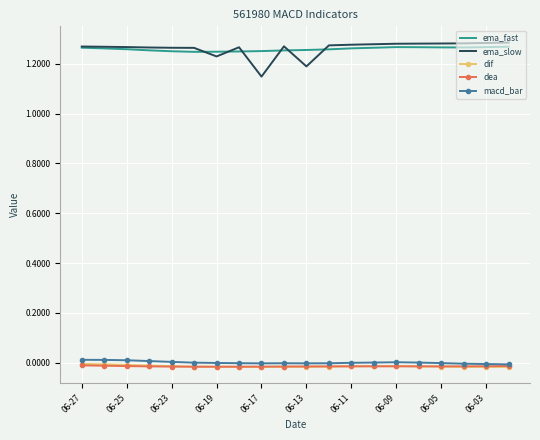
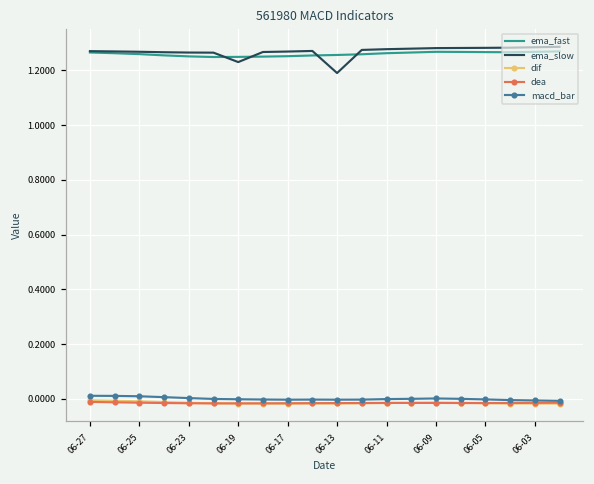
ema_slow, 06-17: 1.15 -> 1.27
